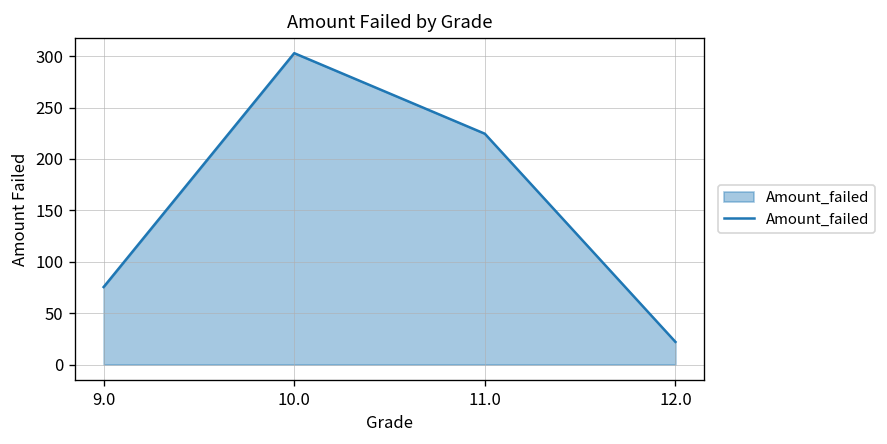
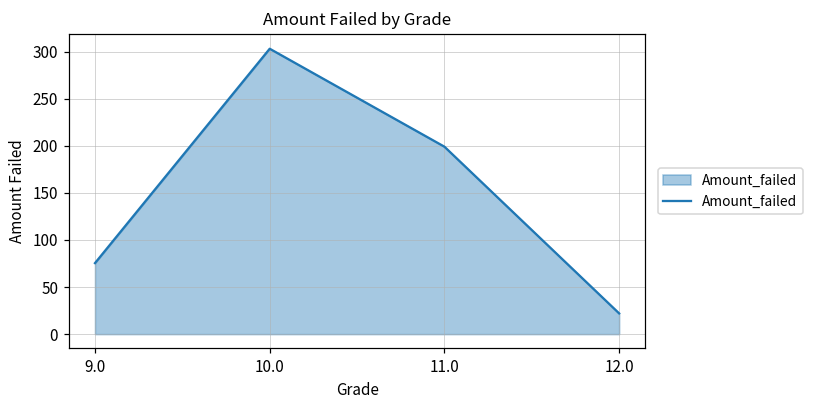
11.0: 220 -> 200
